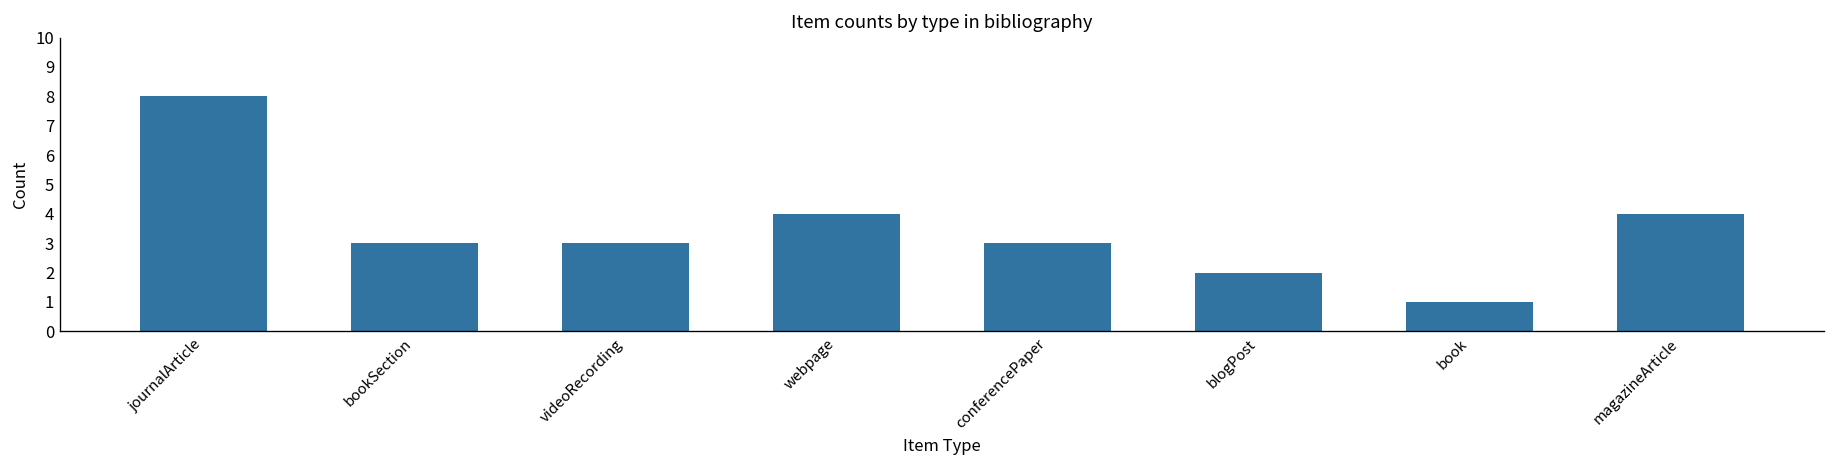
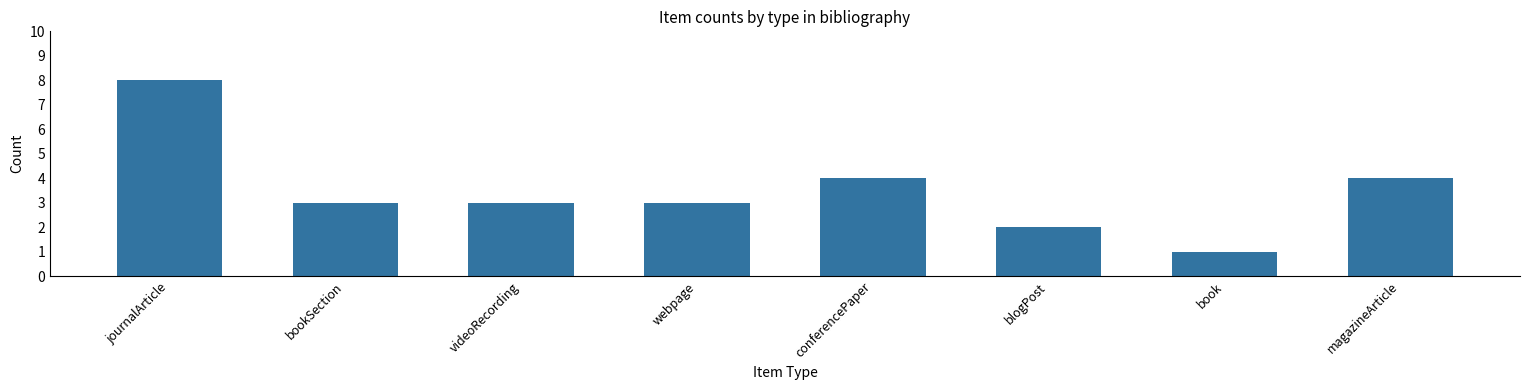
webpage: 4 -> 3
conferencePaper: 3 -> 4
